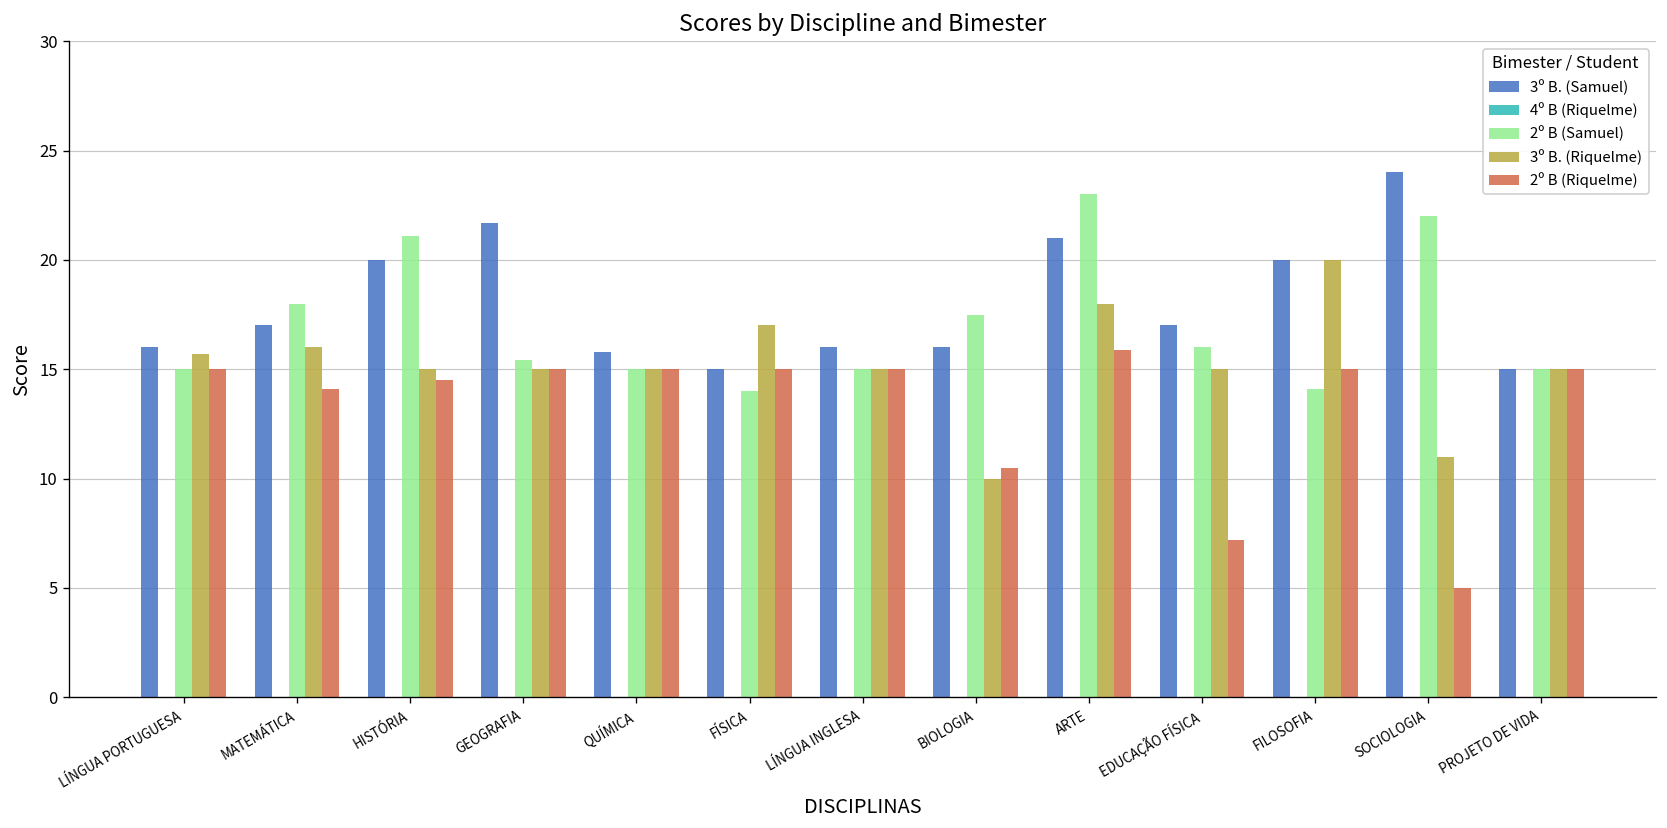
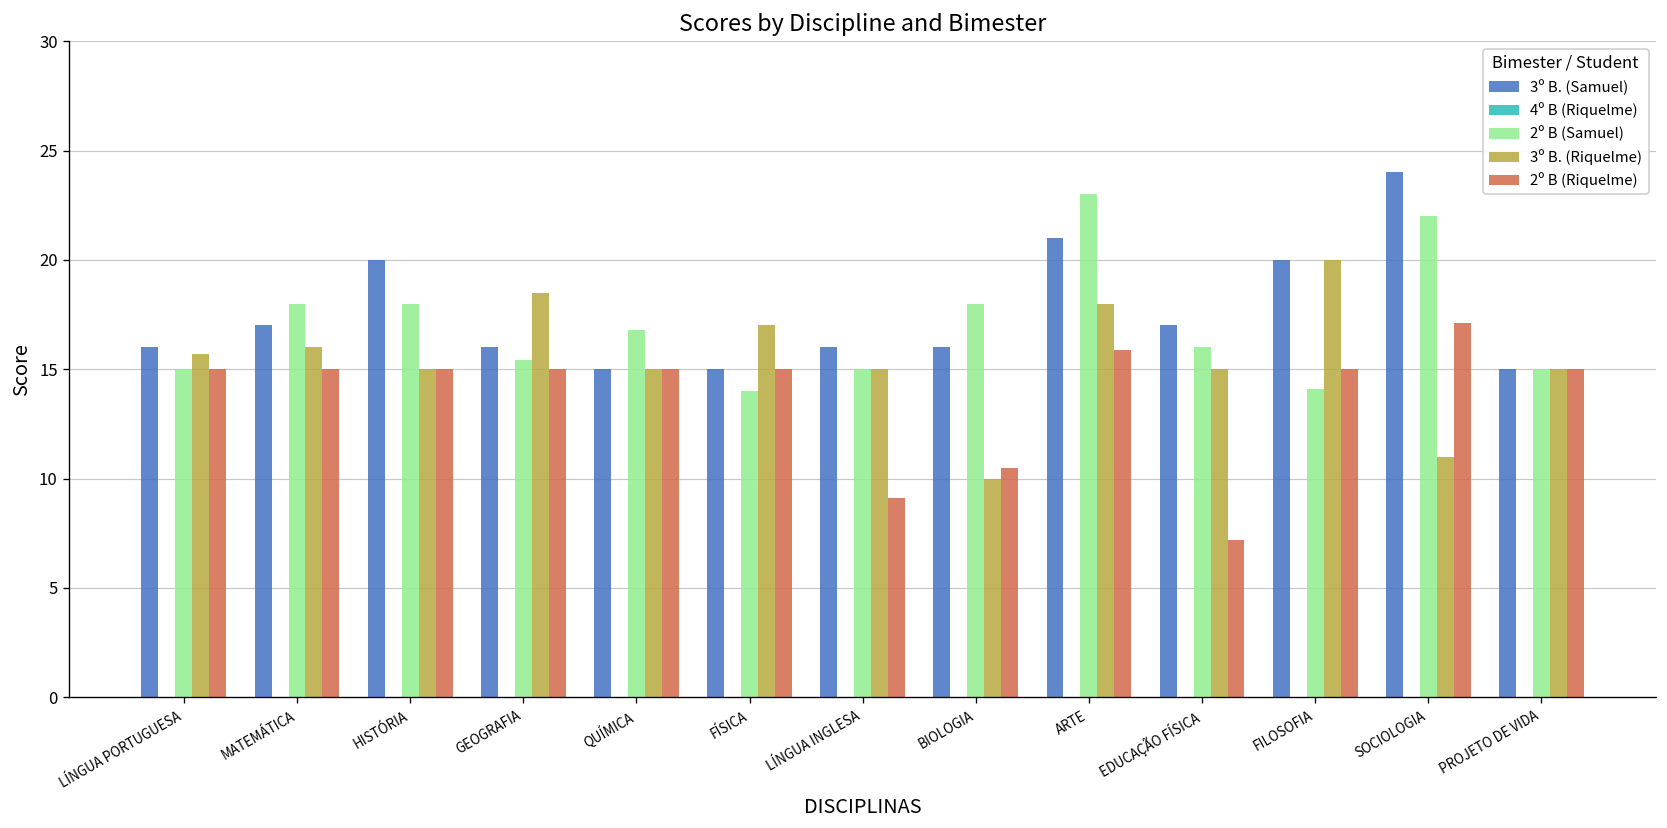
2º B (Riquelme), MATEMÁTICA: 14.1 -> 15.0
2º B (Samuel), HISTÓRIA: 21.1 -> 18.0
2º B (Riquelme), HISTÓRIA: 14.5 -> 15.0
3º B. (Samuel), GEOGRAFIA: 21.7 -> 16.0
3º B. (Riquelme), GEOGRAFIA: 15.0 -> 18.5
3º B. (Samuel), QUÍMICA: 15.8 -> 15.0
2º B (Samuel), QUÍMICA: 15.0 -> 16.8
2º B (Riquelme), LÍNGUA INGLESA: 15.0 -> 9.1
2º B (Samuel), BIOLOGIA: 17.5 -> 18.0
2º B (Riquelme), SOCIOLOGIA: 5.0 -> 17.1
